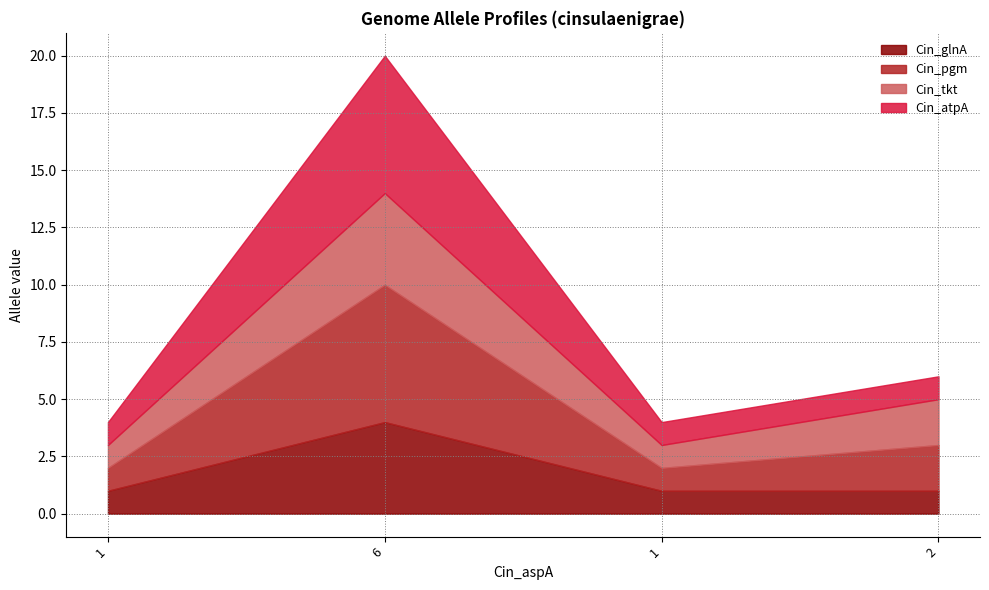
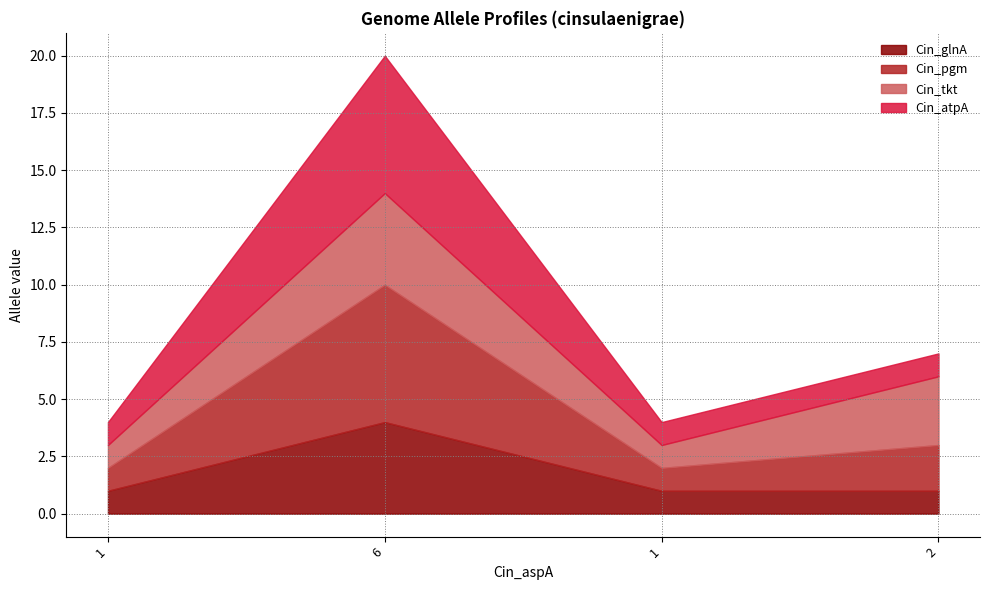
Cin_tkt, 2: 2 -> 3
